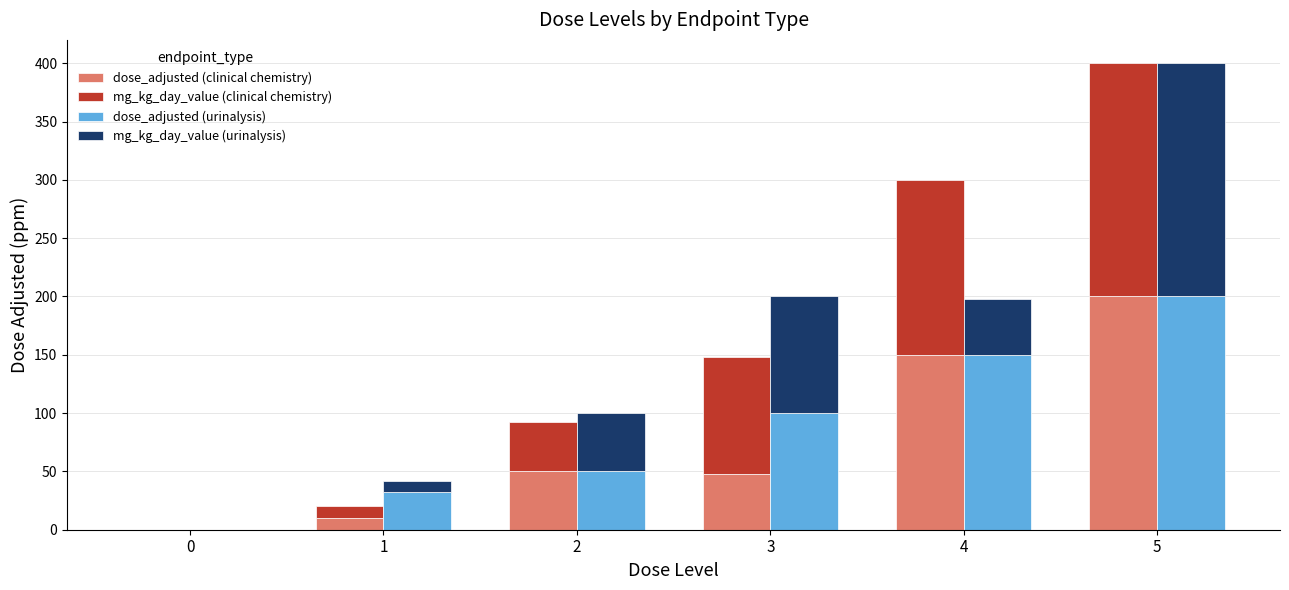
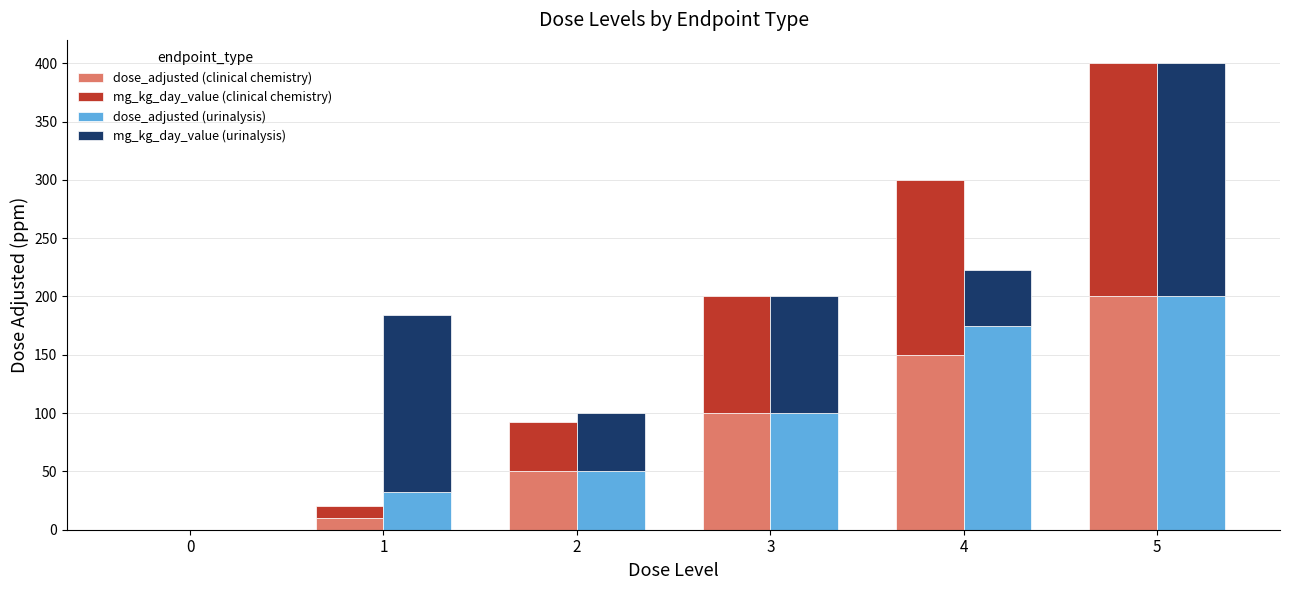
mg_kg_day_value (urinalysis), 1: 10 -> 152
dose_adjusted (clinical chemistry), 3: 48 -> 100
dose_adjusted (urinalysis), 4: 150 -> 175
